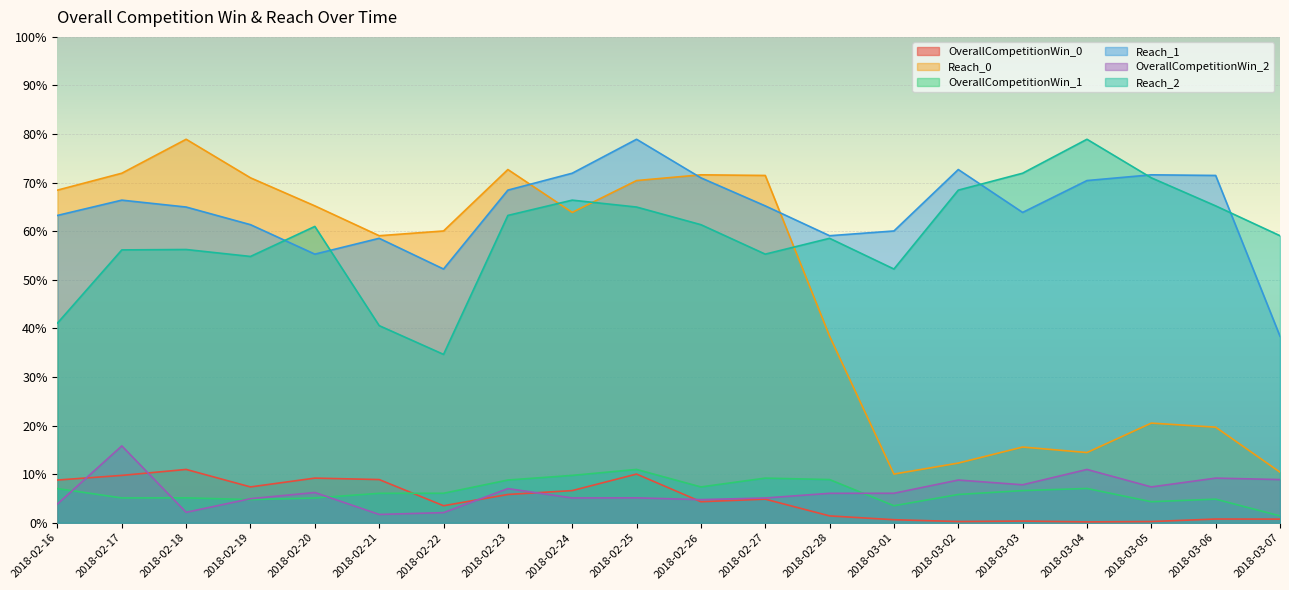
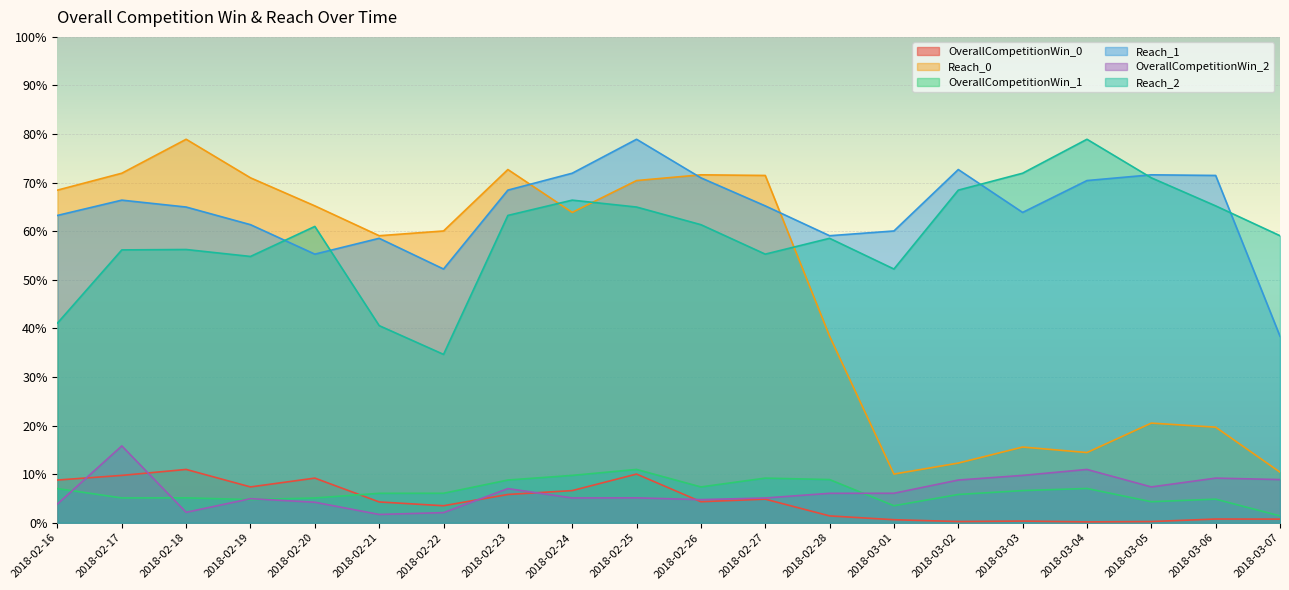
OverallCompetitionWin_2, 2018-02-20: 6% -> 4%
OverallCompetitionWin_0, 2018-02-21: 9% -> 4%
OverallCompetitionWin_2, 2018-03-03: 8% -> 10%
